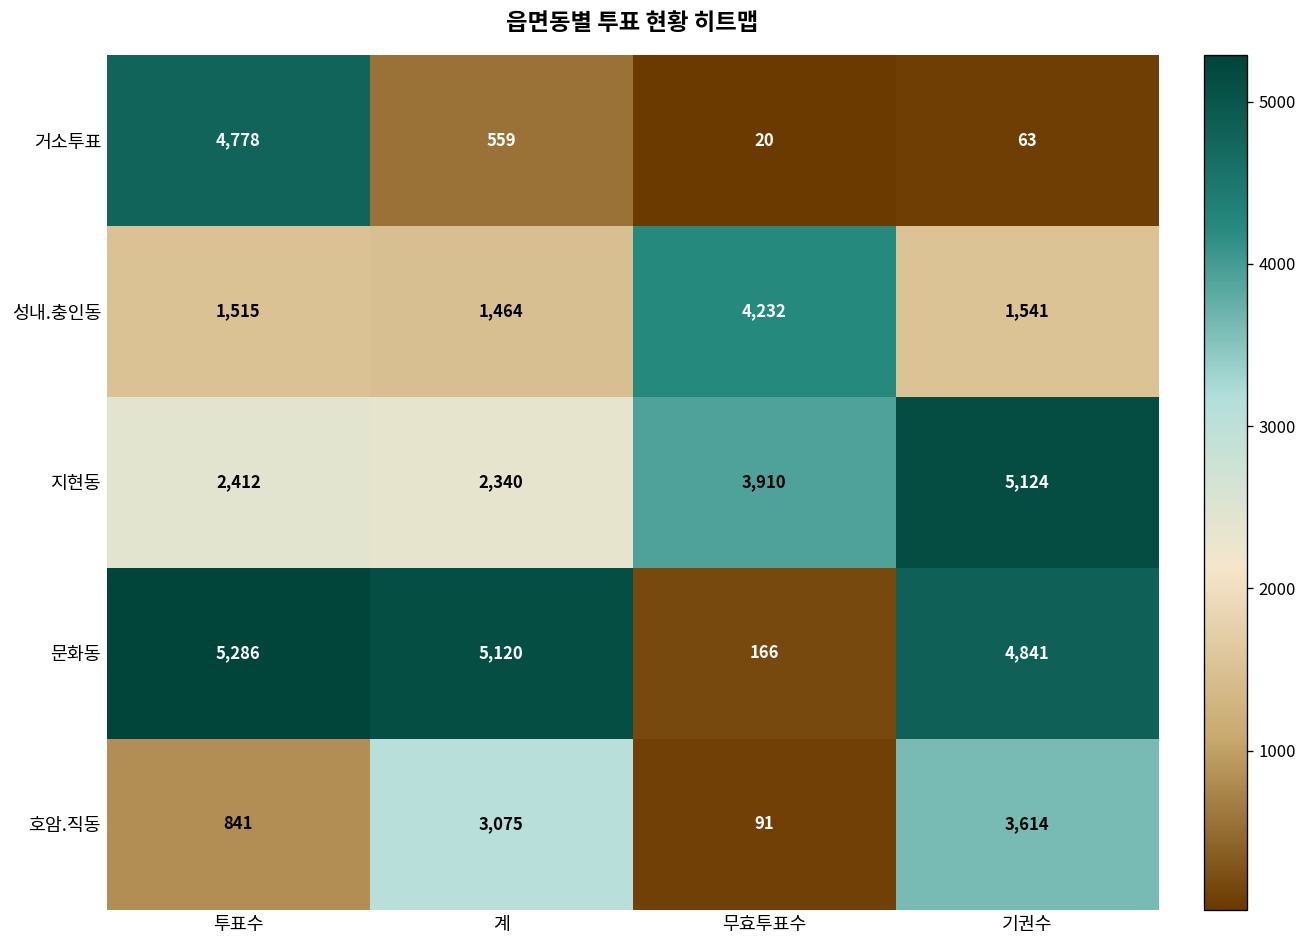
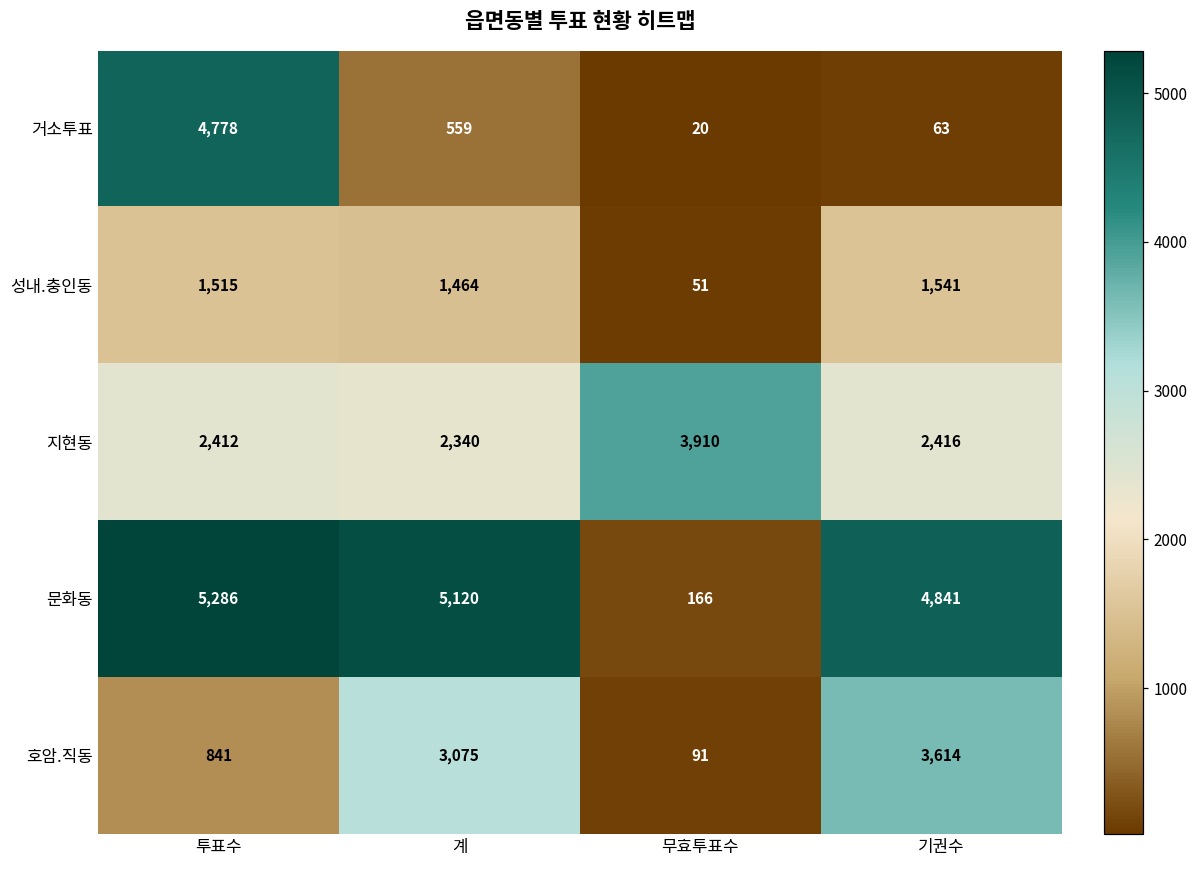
성내.충인동, 무효투표수: 4,232 -> 51
지현동, 기권수: 5,124 -> 2,416
